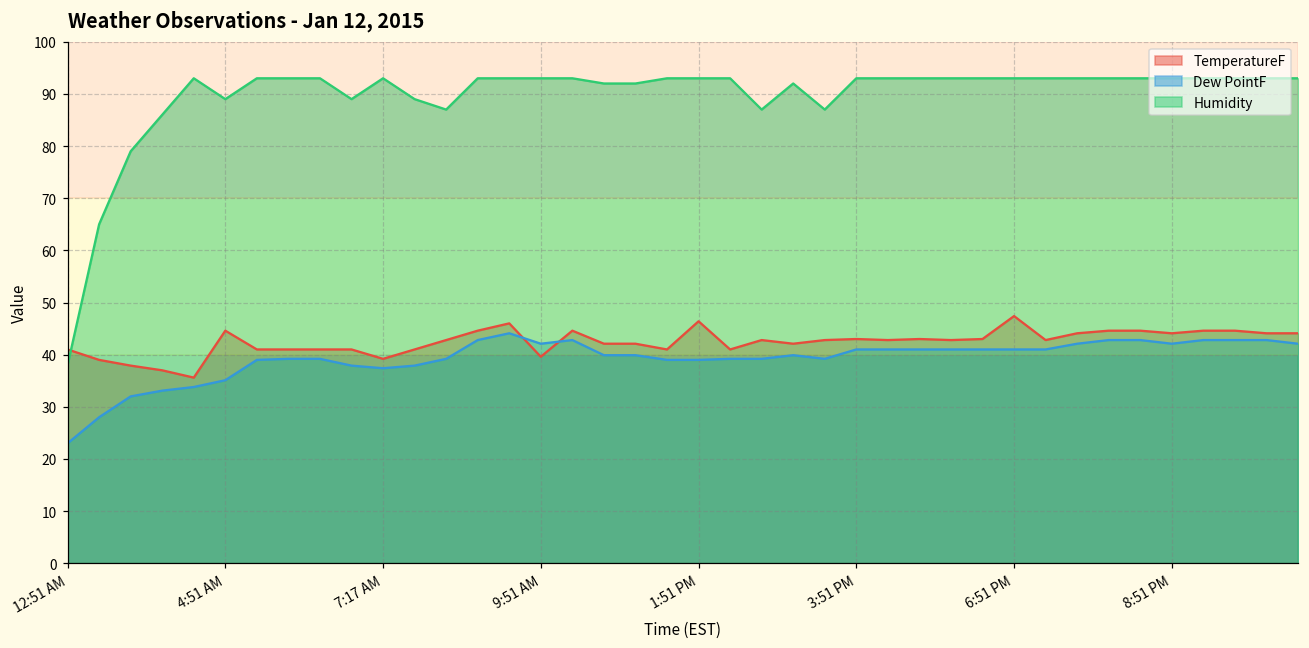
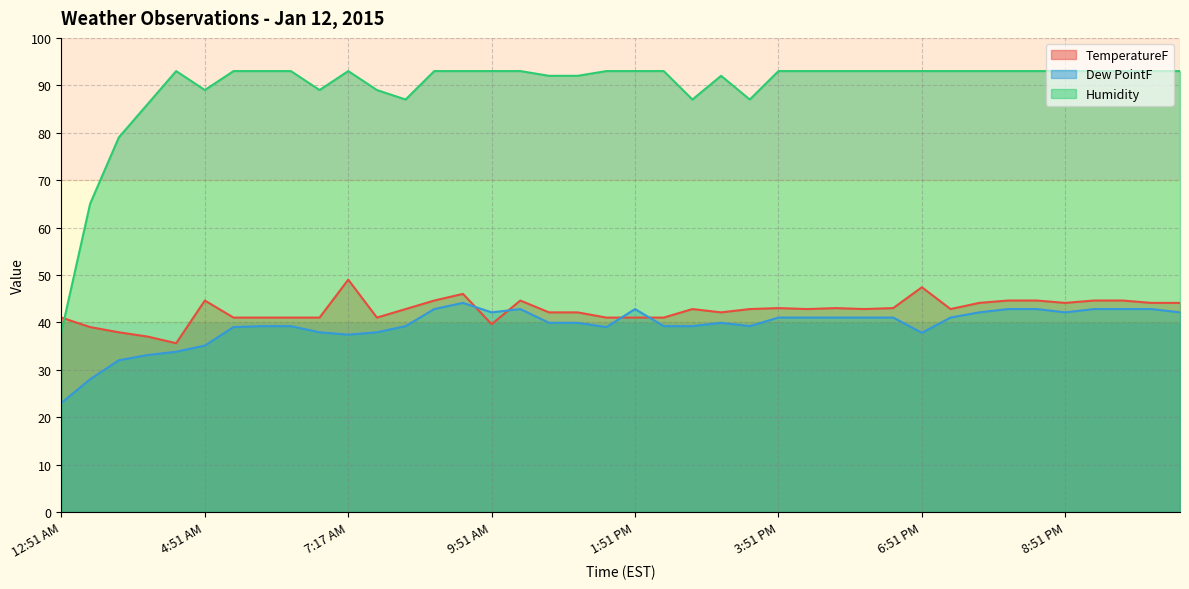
TemperatureF, 7:17 AM: 39 -> 49
TemperatureF, 1:51 PM: 46 -> 41
Dew PointF, 1:51 PM: 39 -> 43
Dew PointF, 6:51 PM: 41 -> 38
